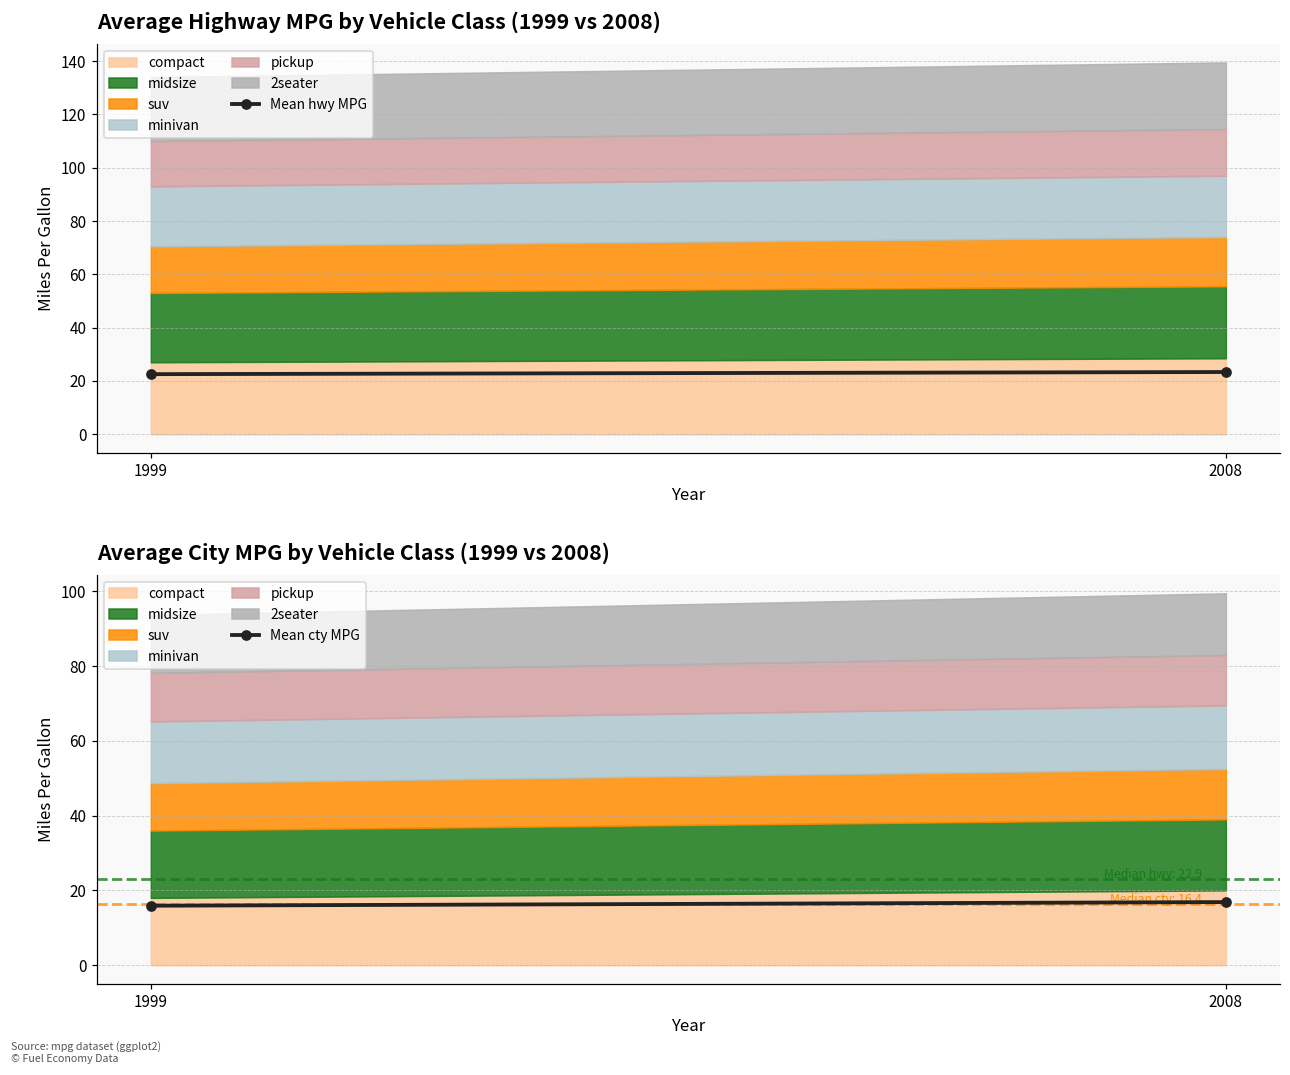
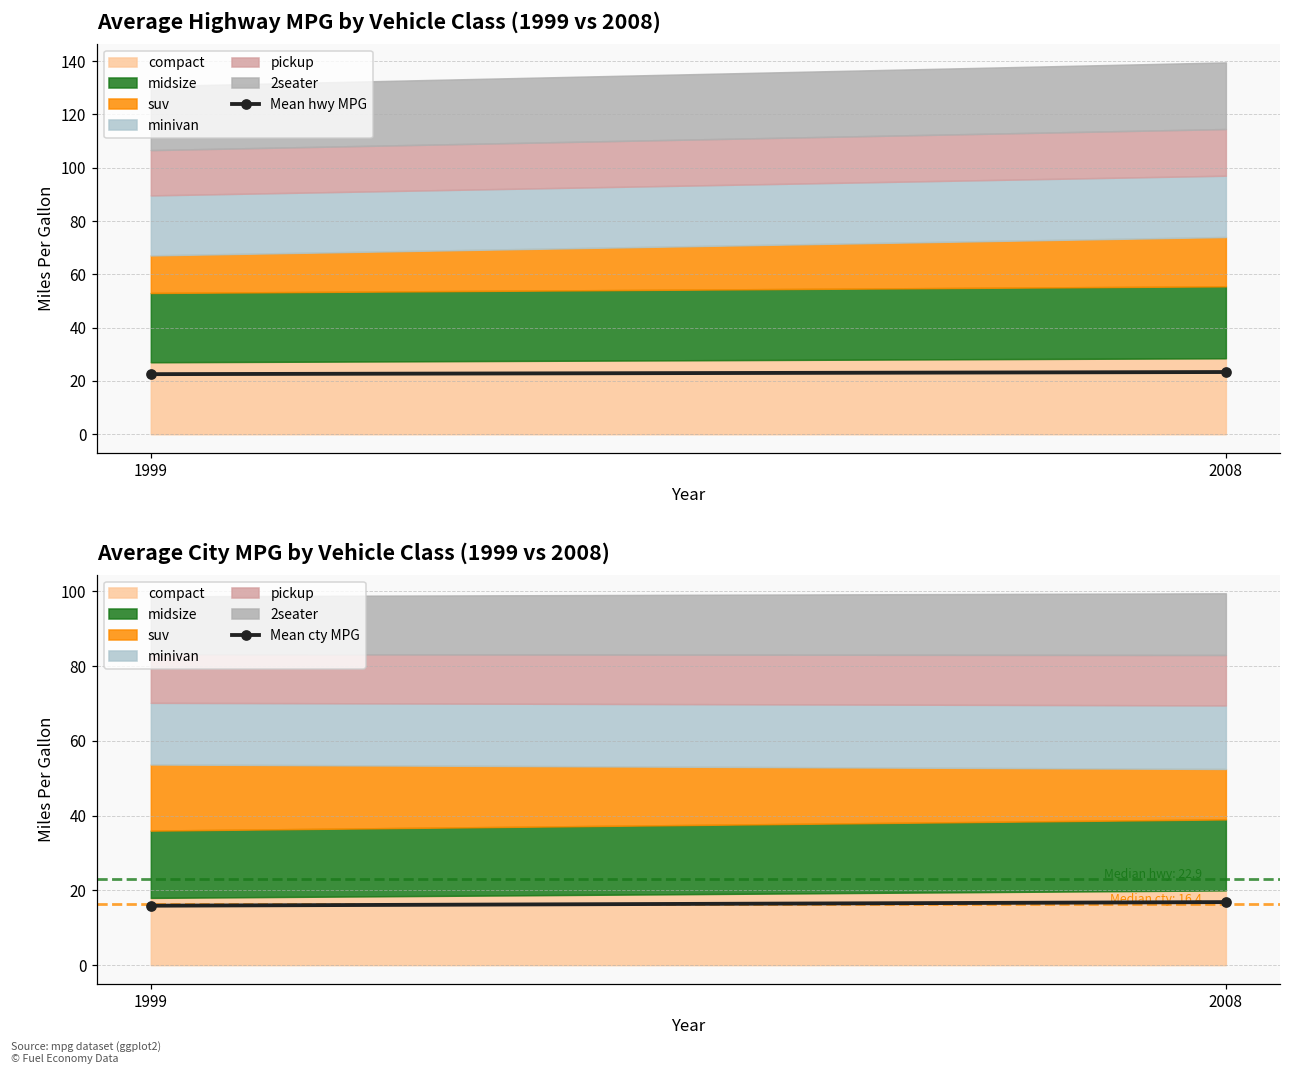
Average Highway MPG by Vehicle Class (1999 vs 2008), suv, 1999: 18 -> 14
Average City MPG by Vehicle Class (1999 vs 2008), suv, 1999: 13 -> 18
